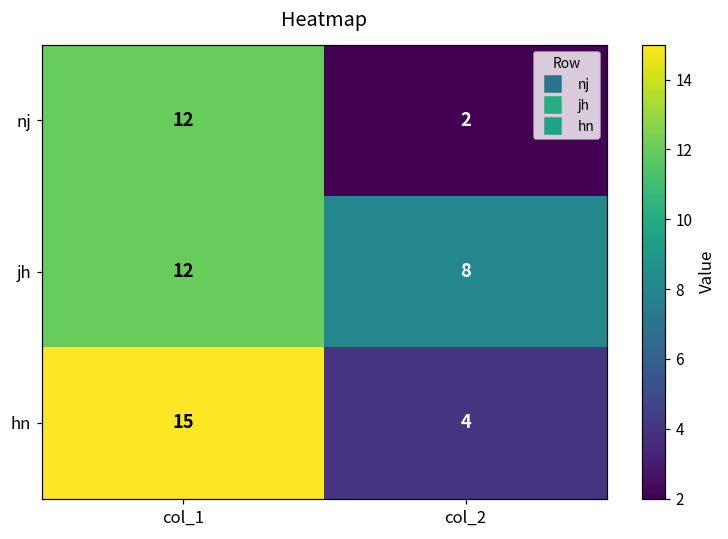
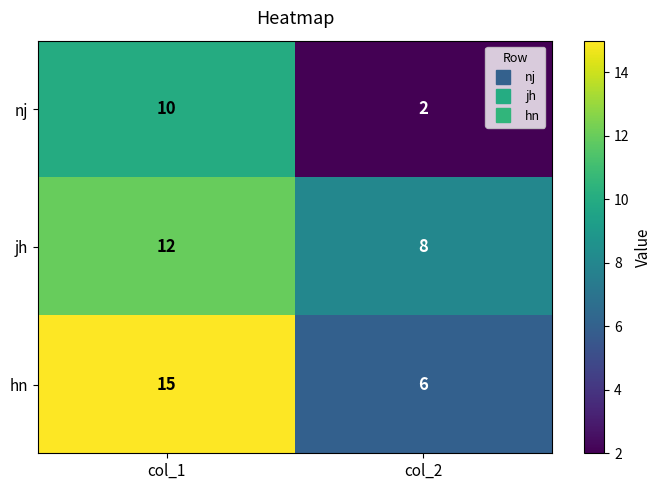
nj, col_1: 12 -> 10
hn, col_2: 4 -> 6
